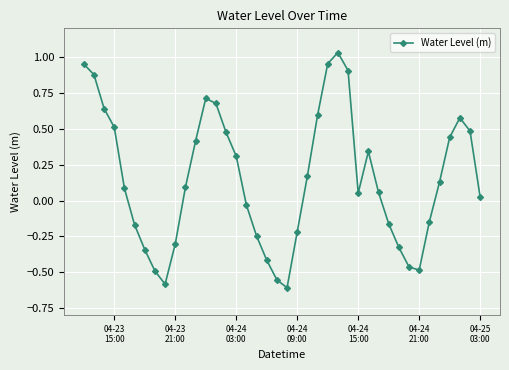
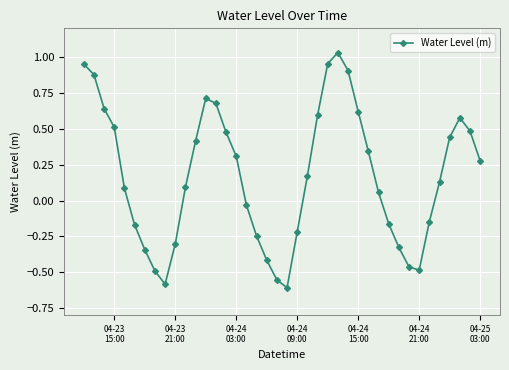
04-24 15:00: 0.05 -> 0.62
04-25 03:00: 0.02 -> 0.28
